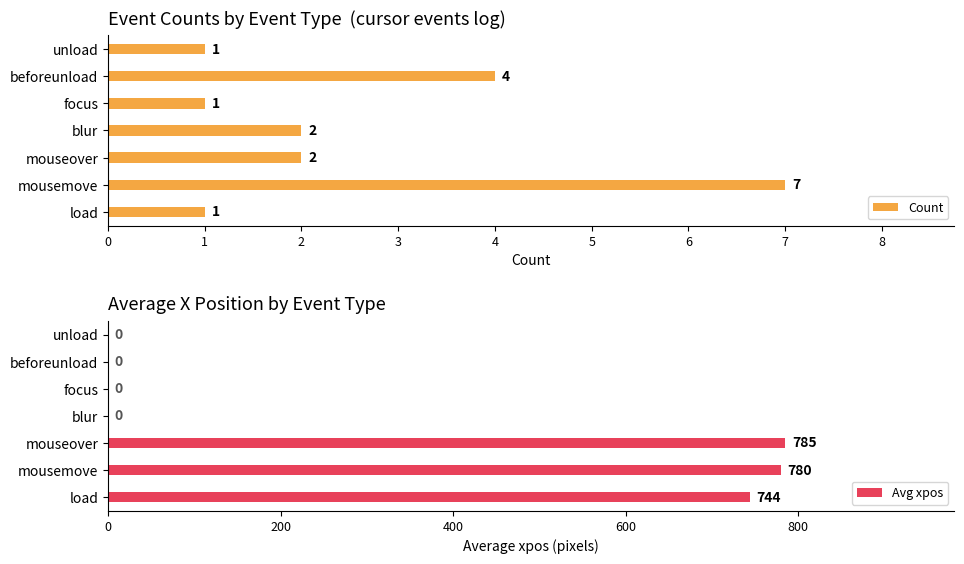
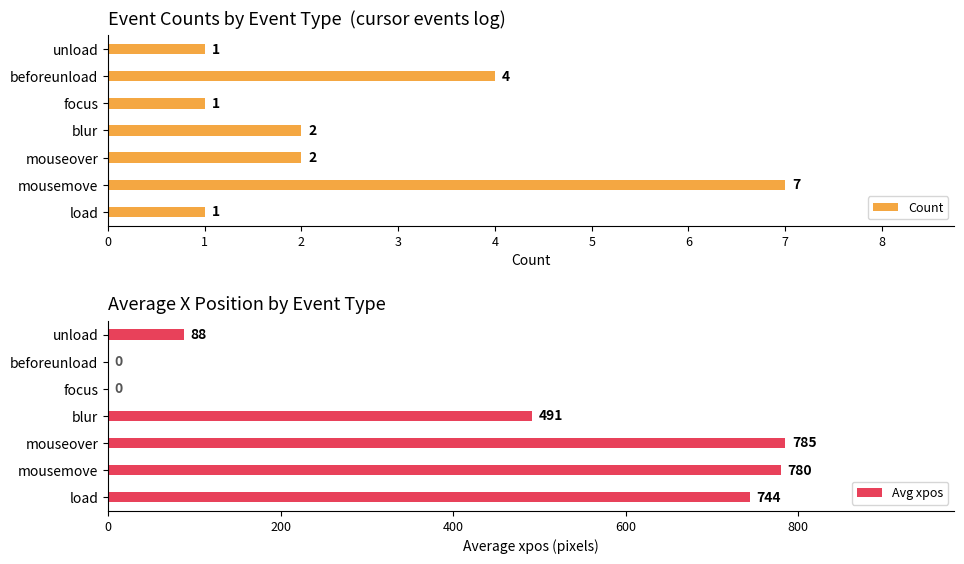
Average X Position by Event Type, unload: 0 -> 88
Average X Position by Event Type, blur: 0 -> 491
